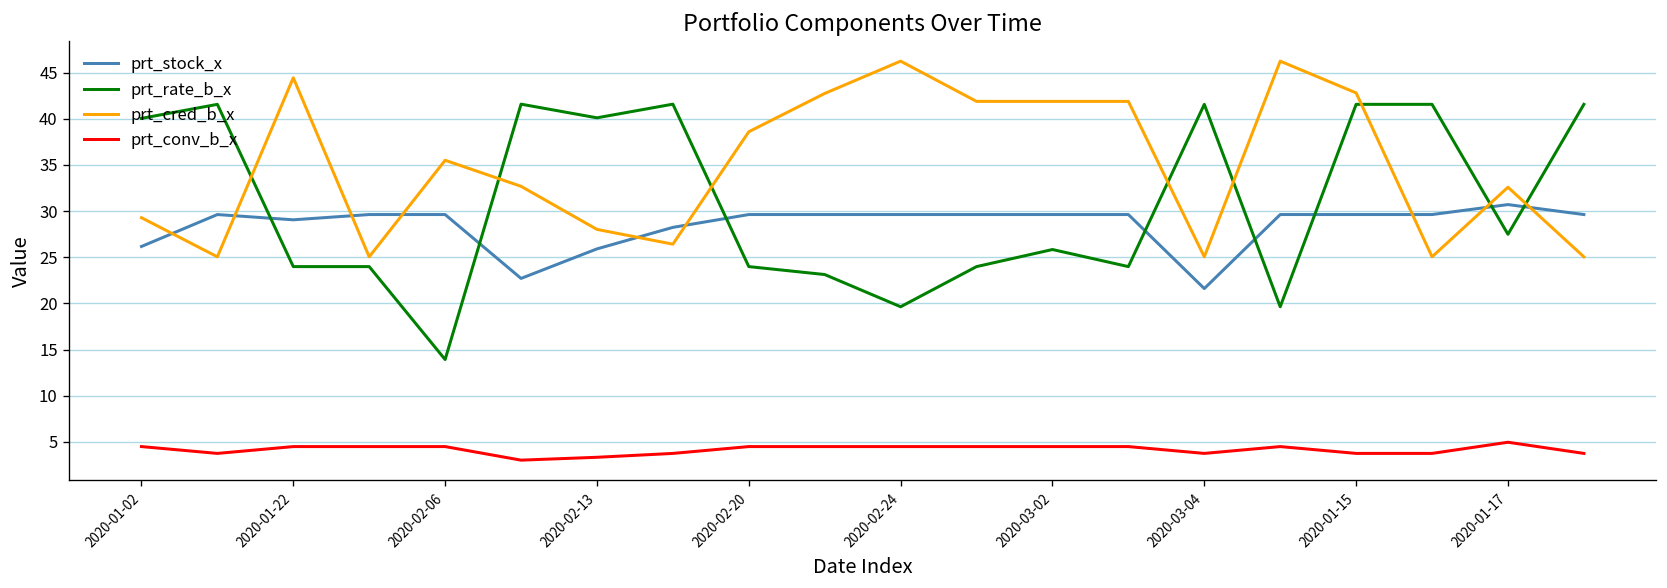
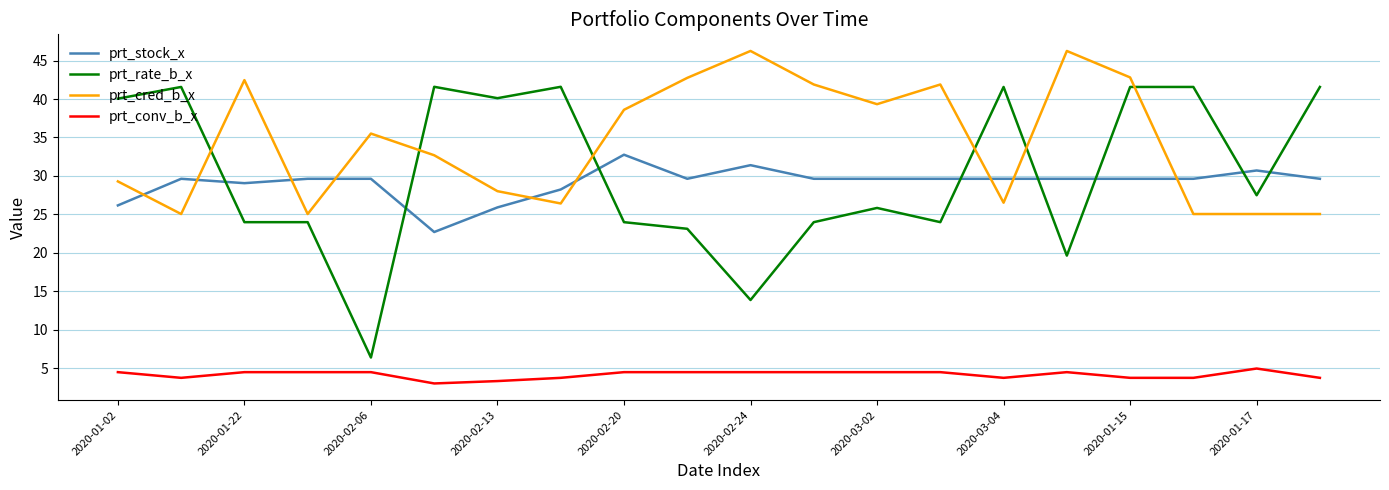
prt_cred_b_x, 2020-01-22: 44 -> 42
prt_rate_b_x, 2020-02-06: 14 -> 6
prt_stock_x, 2020-02-20: 30 -> 33
prt_stock_x, 2020-02-24: 30 -> 31
prt_rate_b_x, 2020-02-24: 20 -> 14
prt_cred_b_x, 2020-03-02: 42 -> 39
prt_stock_x, 2020-03-04: 22 -> 30
prt_cred_b_x, 2020-03-04: 25 -> 27
prt_cred_b_x, 2020-01-17: 33 -> 25
